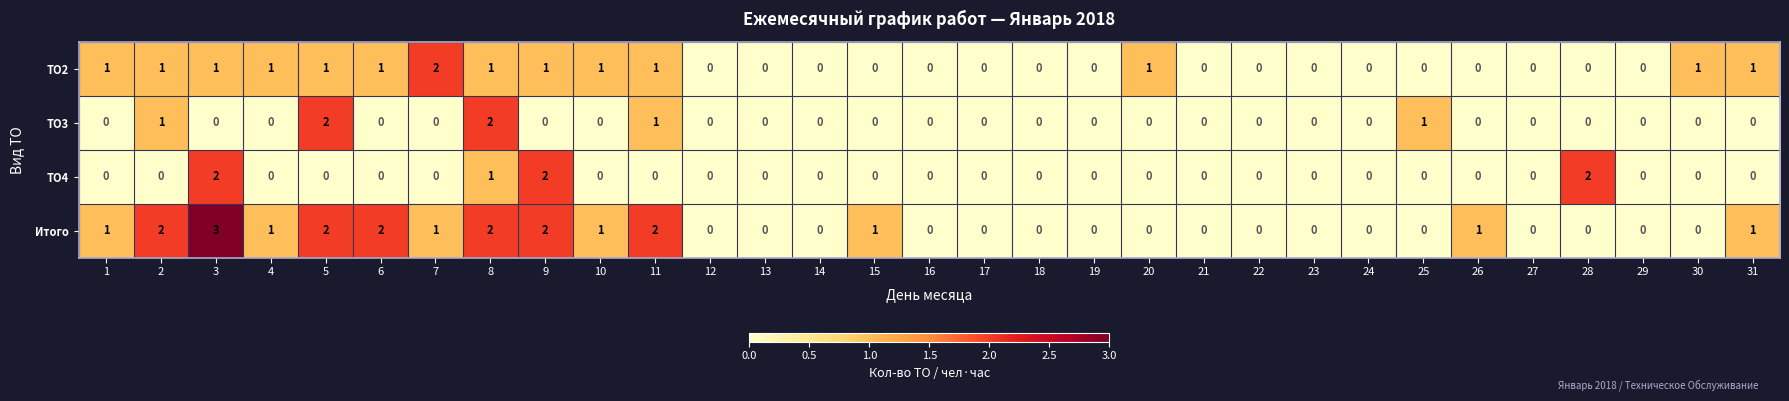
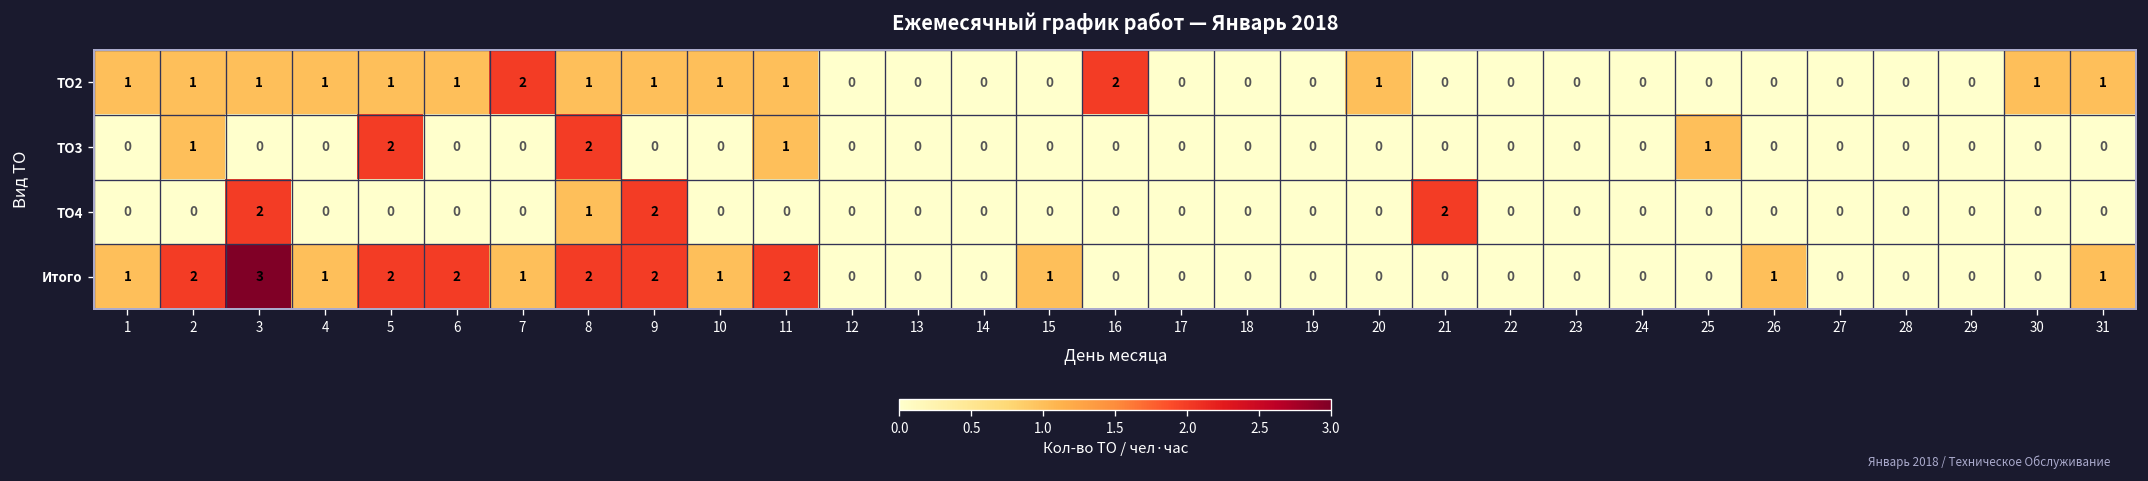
ТО2, 16: 0 -> 2
ТО4, 21: 0 -> 2
ТО4, 28: 2 -> 0
